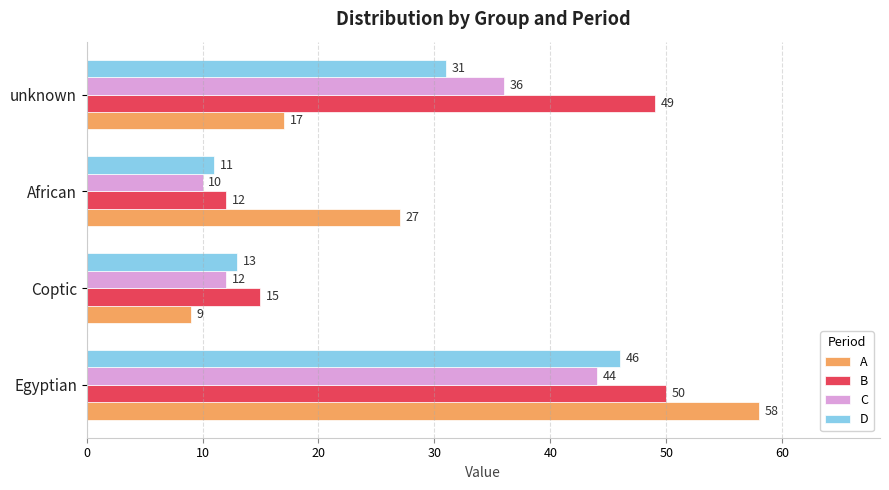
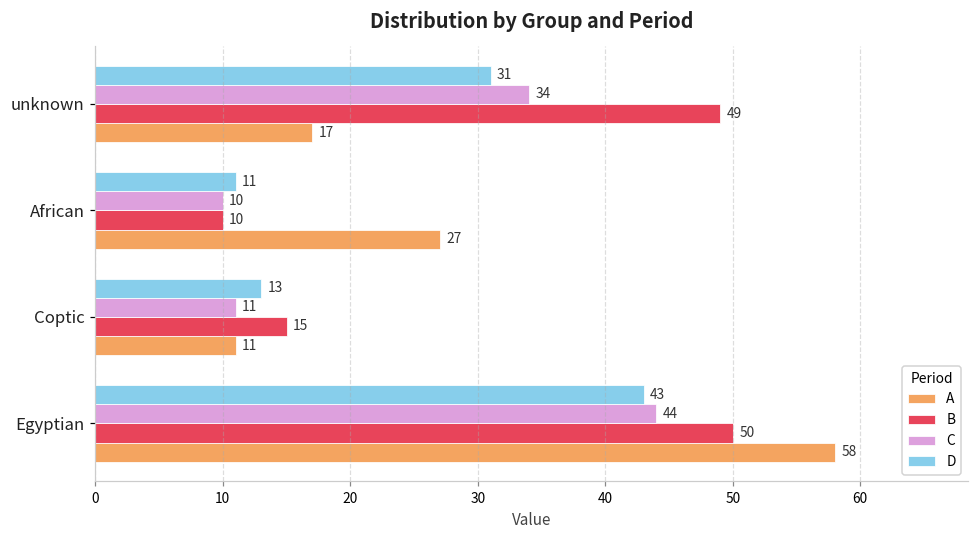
C, unknown: 36 -> 34
B, African: 12 -> 10
C, Coptic: 12 -> 11
A, Coptic: 9 -> 11
D, Egyptian: 46 -> 43
